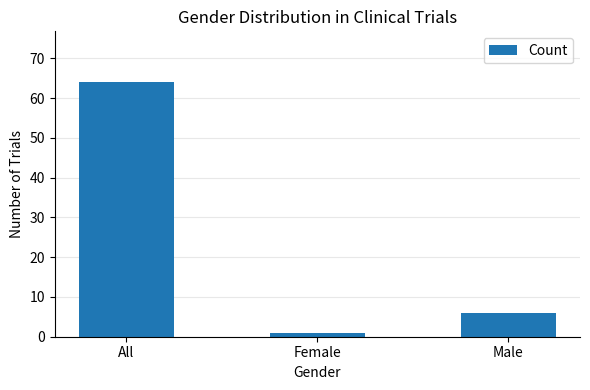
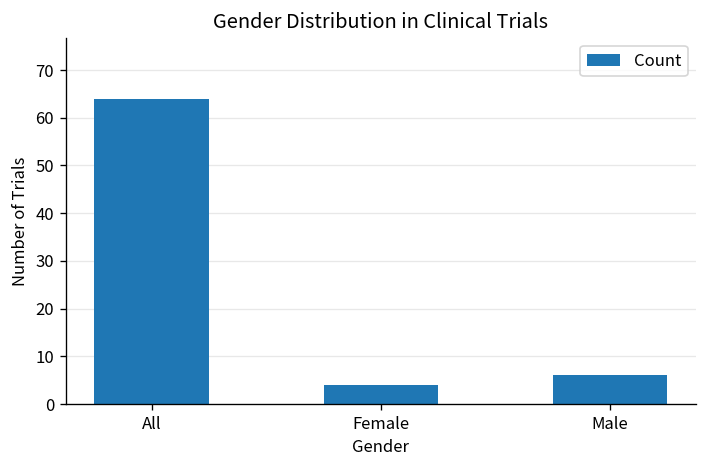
Female: 1 -> 4
